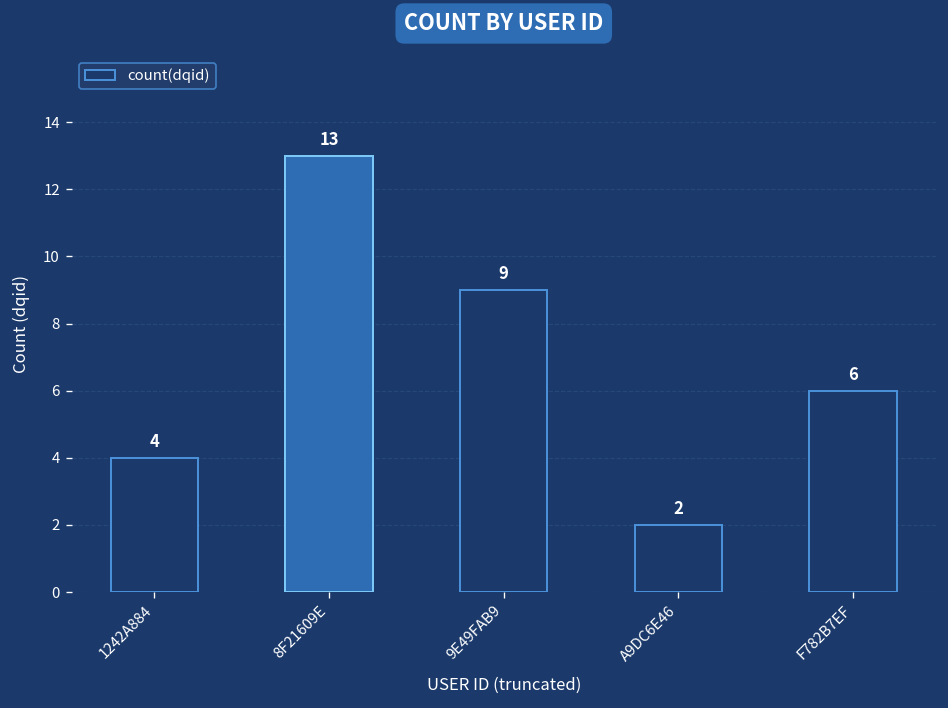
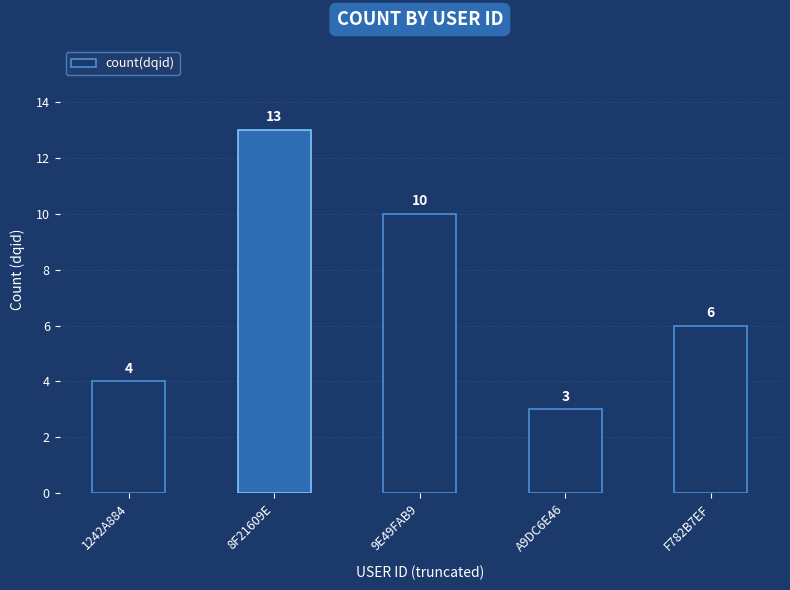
9E49FAB9: 9 -> 10
A9DC6E46: 2 -> 3
